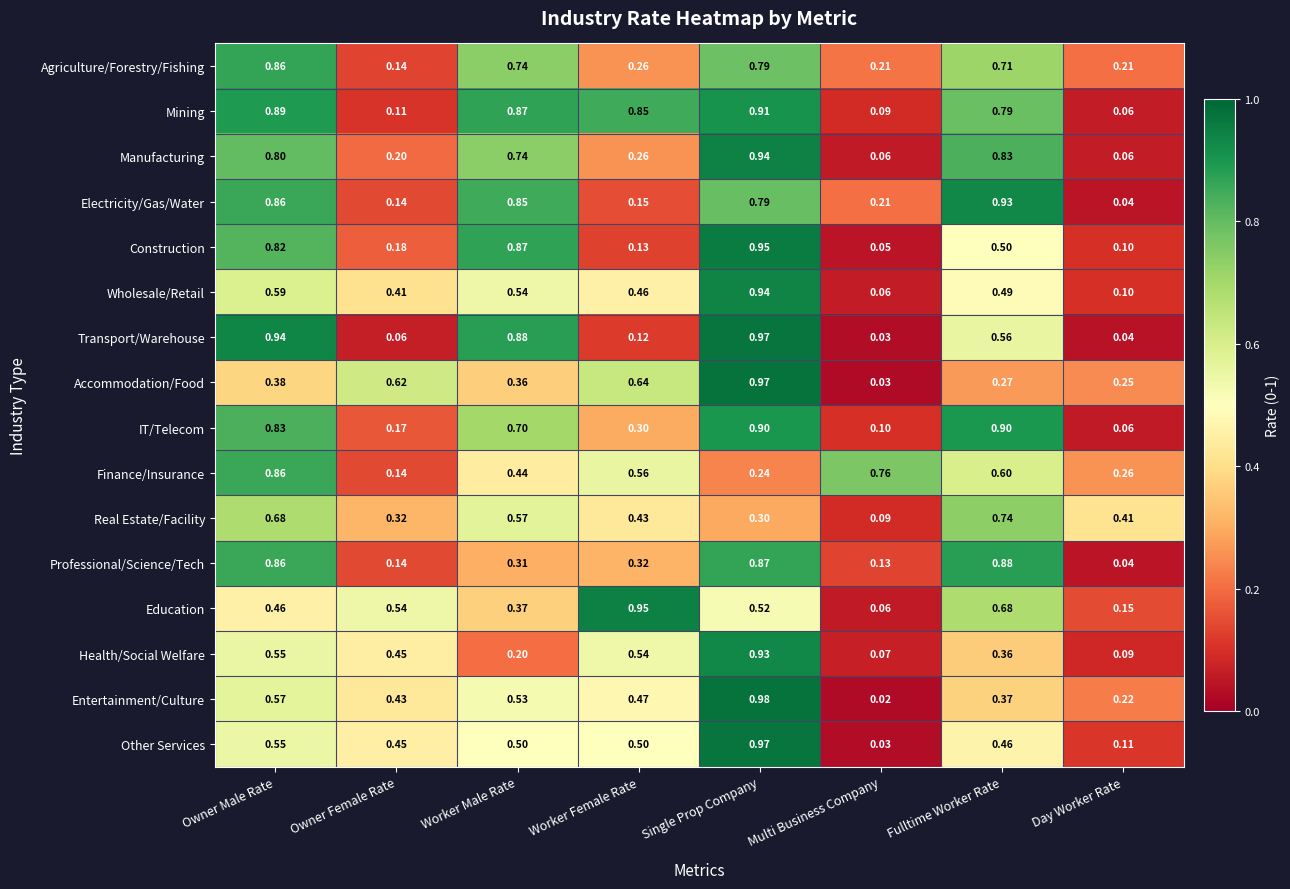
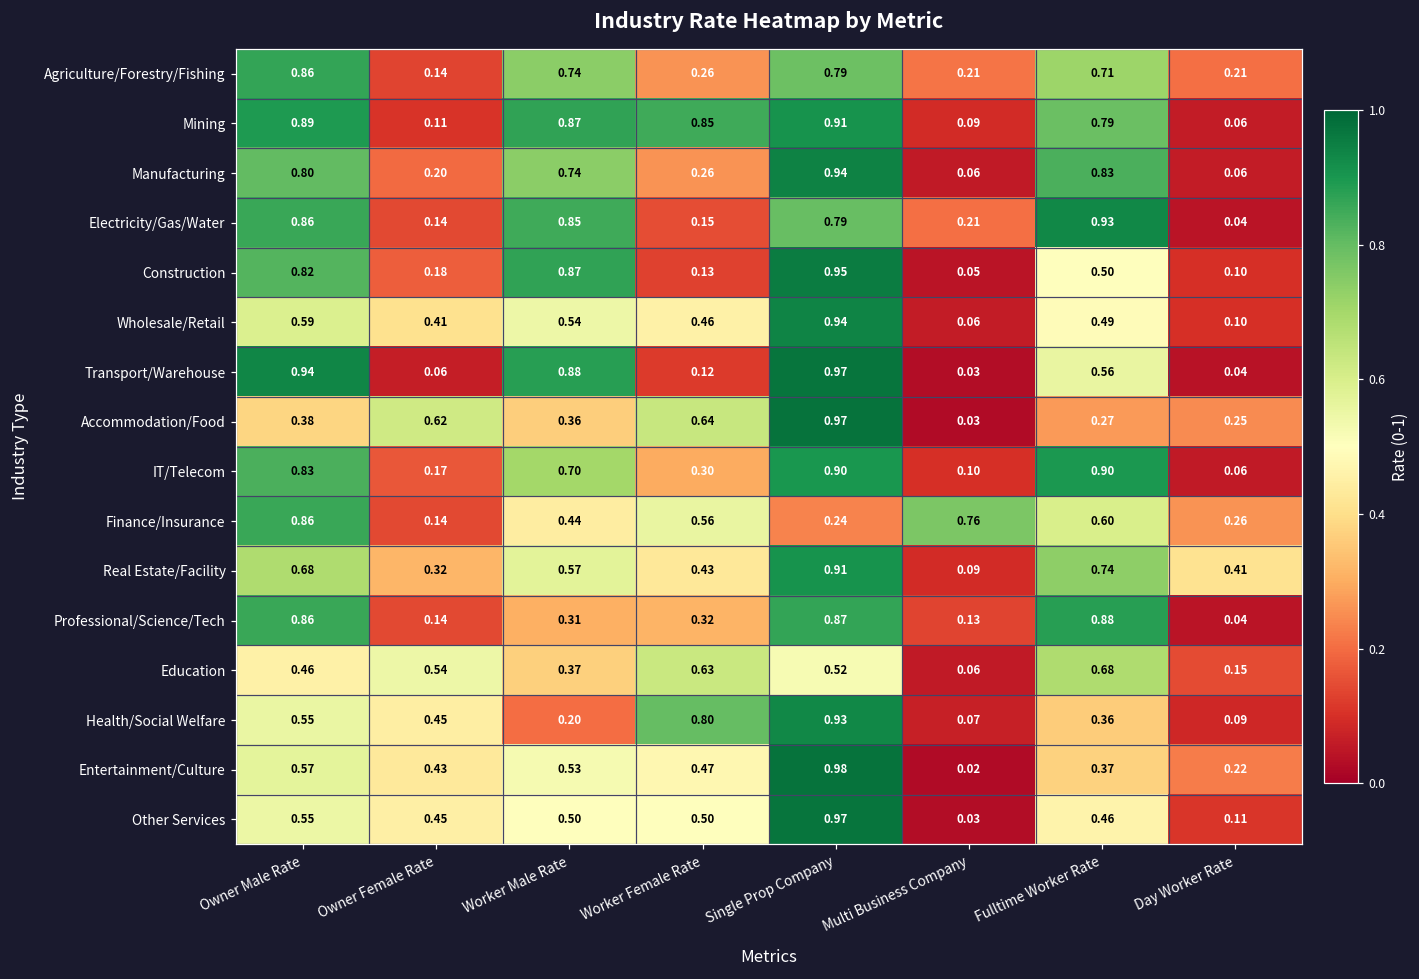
Real Estate/Facility, Single Prop Company: 0.30 -> 0.91
Education, Worker Female Rate: 0.95 -> 0.63
Health/Social Welfare, Worker Female Rate: 0.54 -> 0.80
